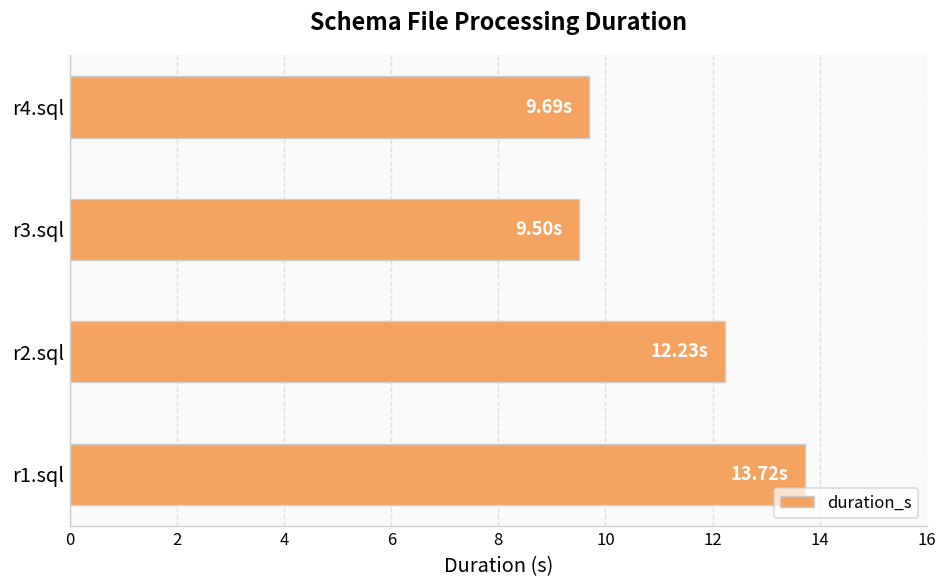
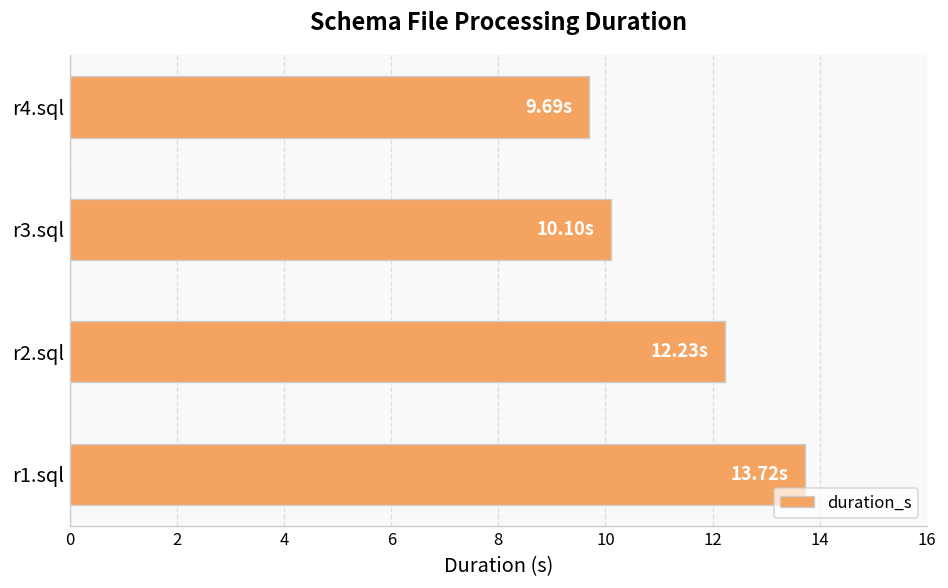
r3.sql: 9.50s -> 10.10s
